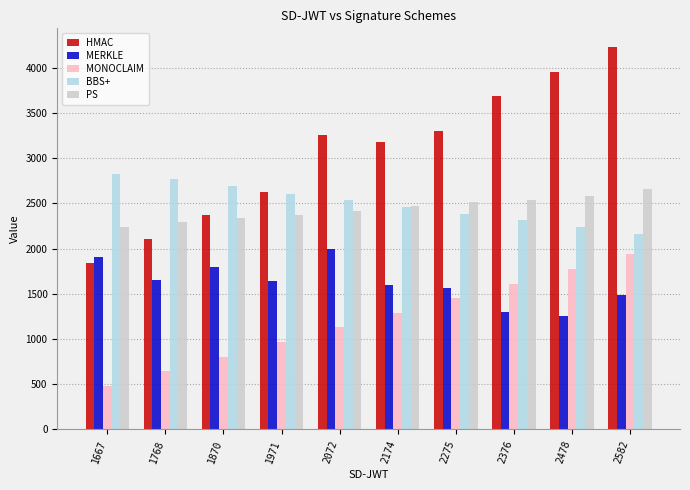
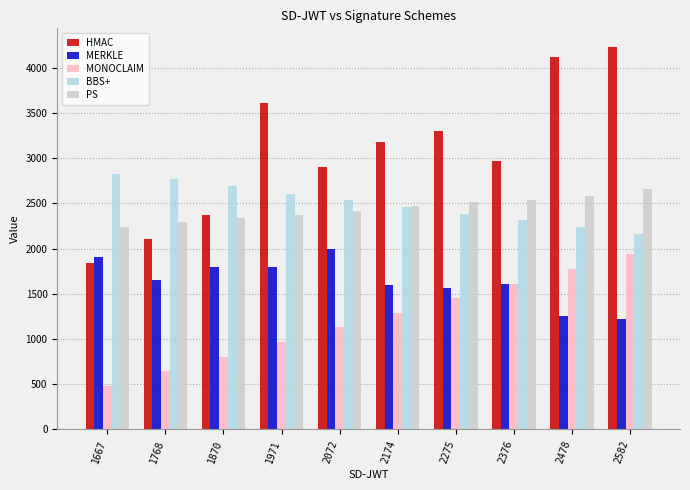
HMAC, 1971: 2600 -> 3600
MERKLE, 1971: 1600 -> 1800
HMAC, 2072: 3300 -> 2900
HMAC, 2376: 3700 -> 3000
MERKLE, 2376: 1300 -> 1600
HMAC, 2478: 4000 -> 4100
MERKLE, 2582: 1500 -> 1200
